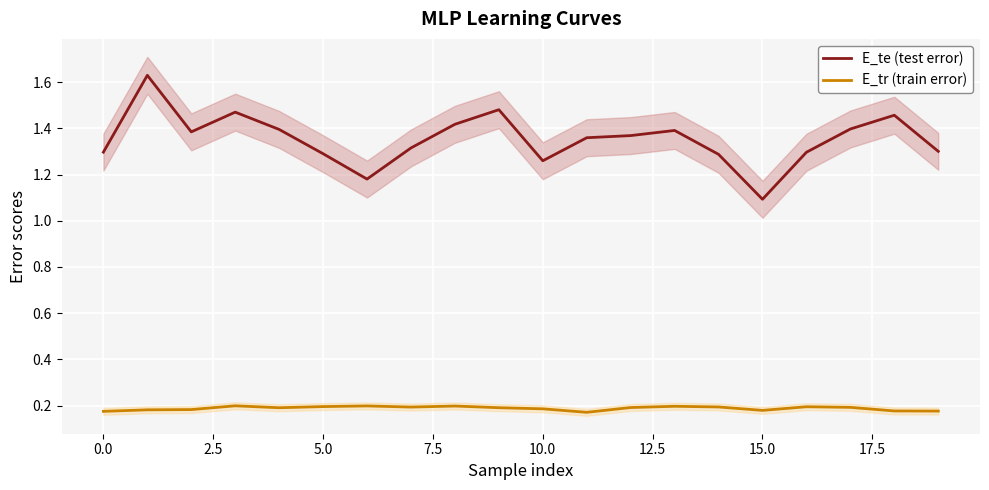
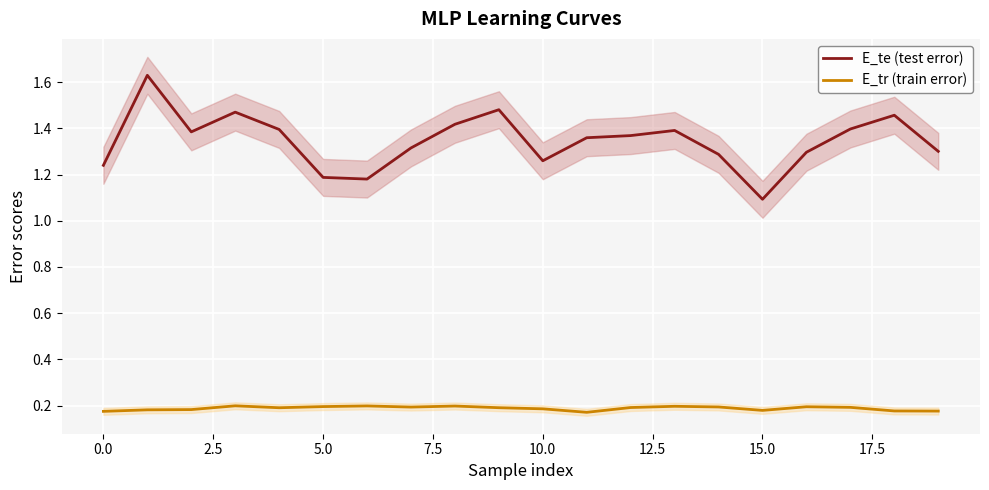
E_te (test error), 0.0: 1.30 -> 1.24
E_te (test error), 5.0: 1.29 -> 1.19
